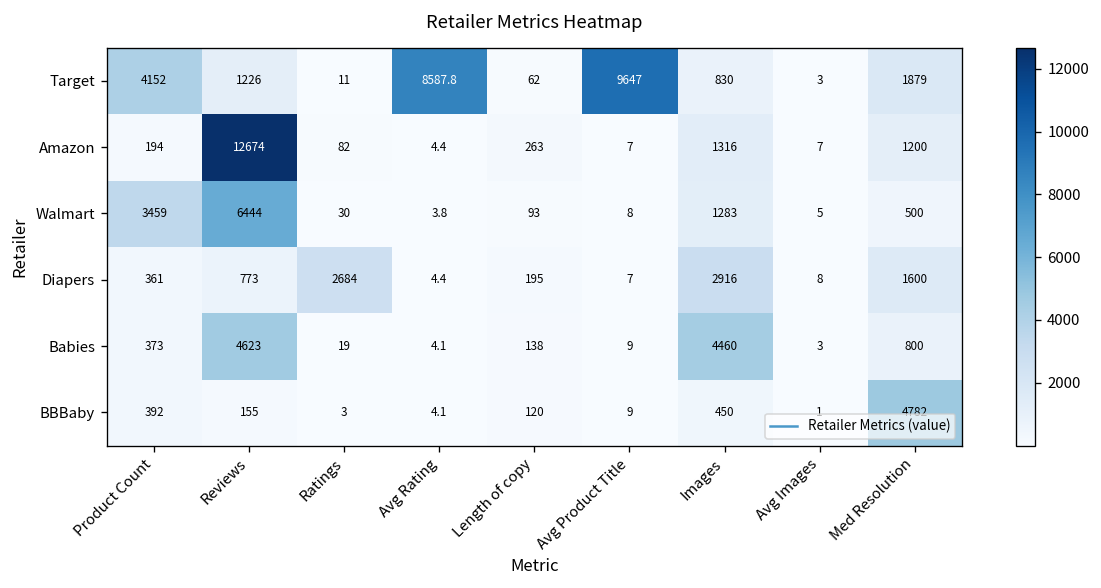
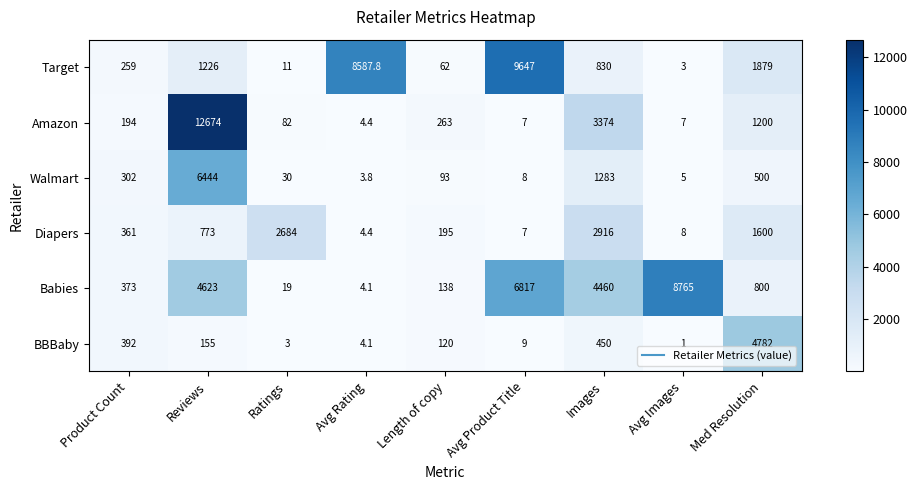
Target, Product Count: 4152 -> 259
Amazon, Images: 1316 -> 3374
Walmart, Product Count: 3459 -> 302
Babies, Avg Product Title: 9 -> 6817
Babies, Avg Images: 3 -> 8765
